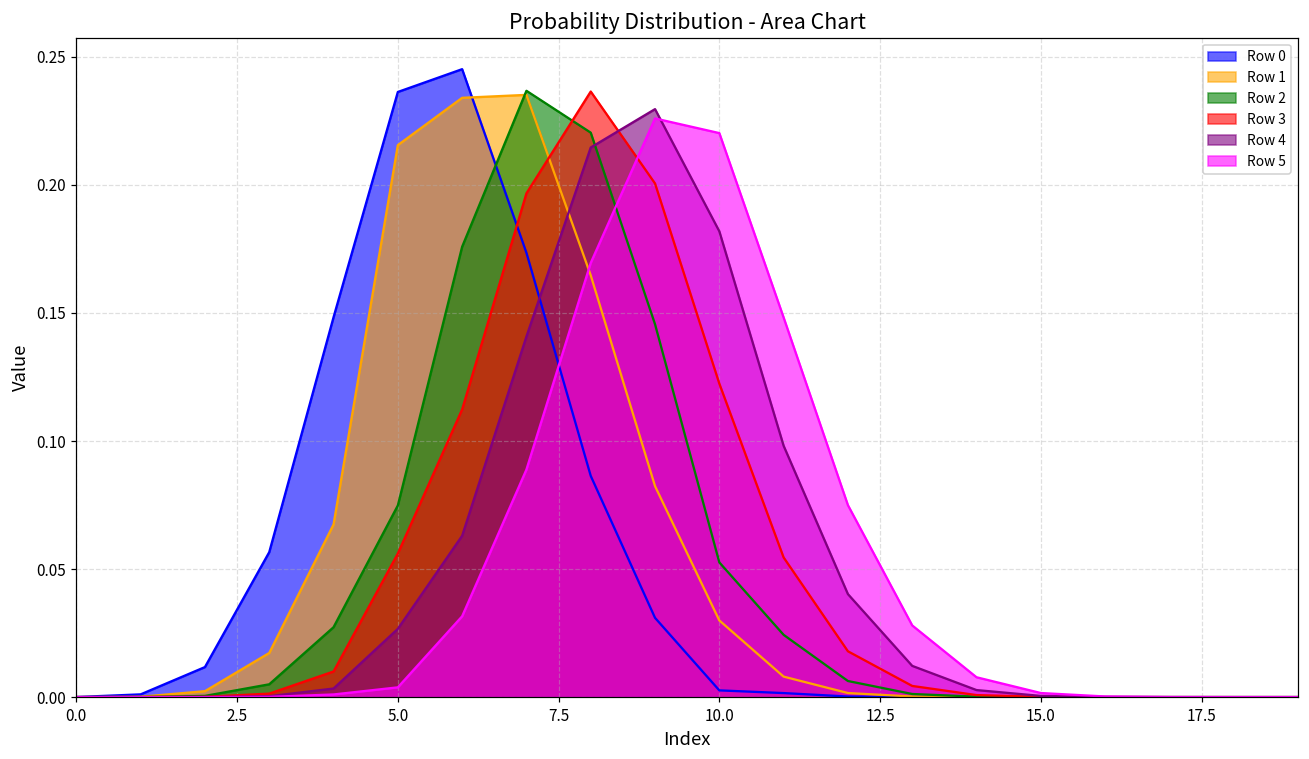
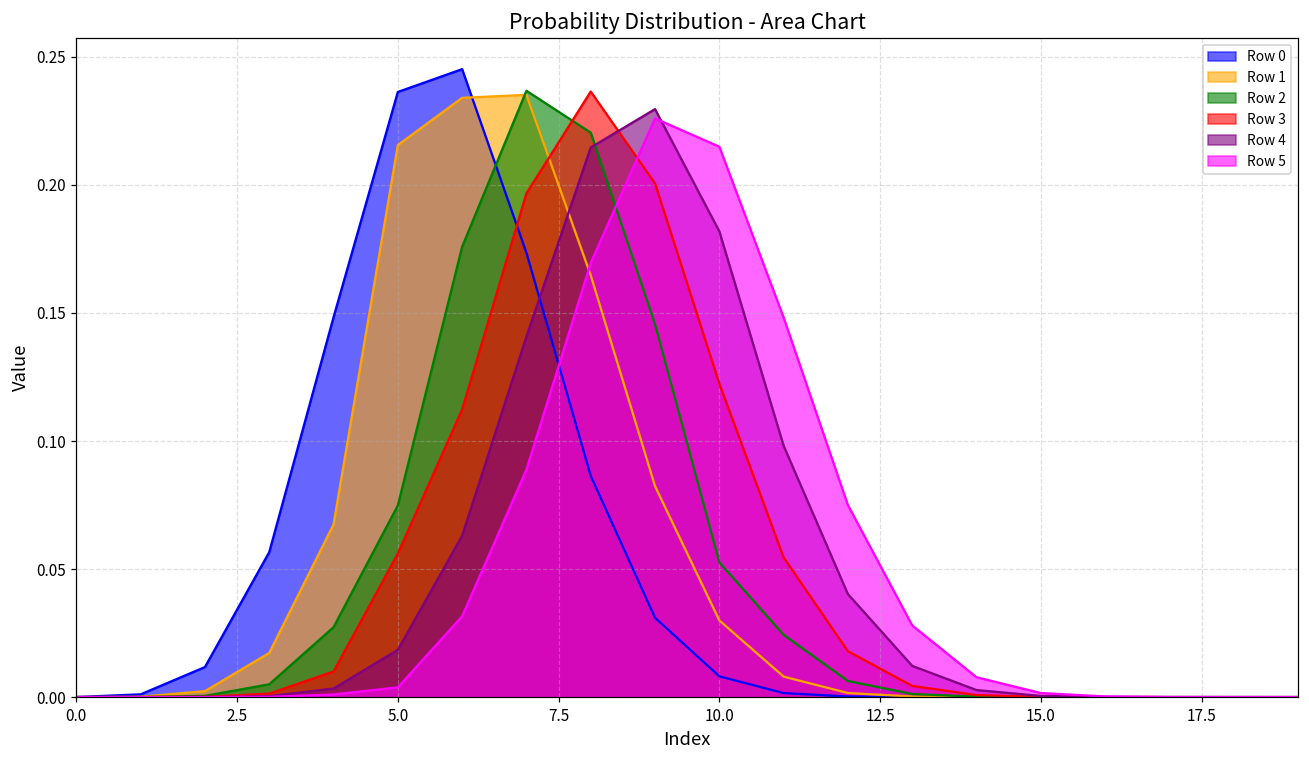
Row 4, 5.0: 0.027 -> 0.018
Row 0, 10.0: 0.003 -> 0.008
Row 5, 10.0: 0.220 -> 0.215
